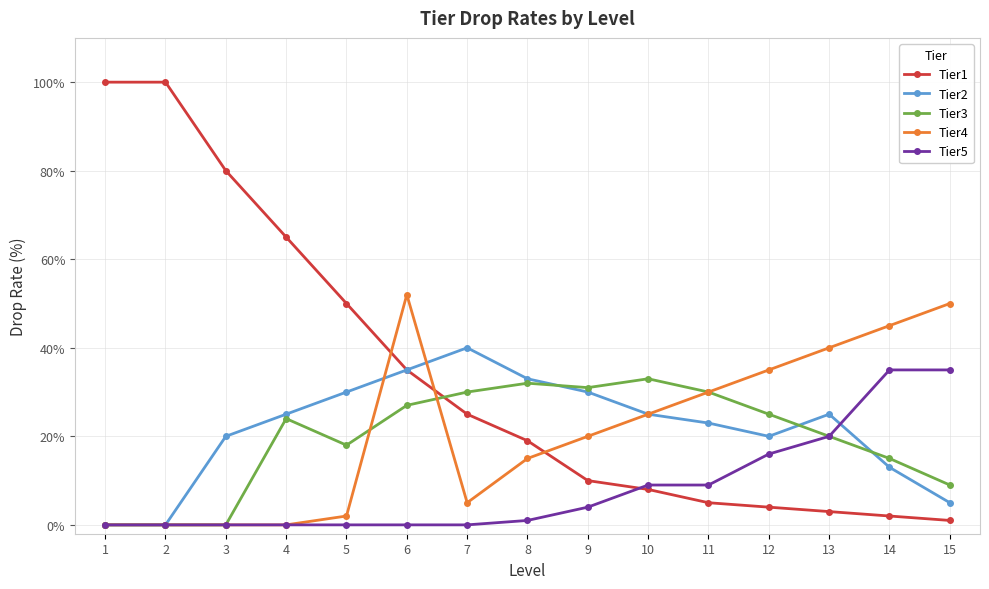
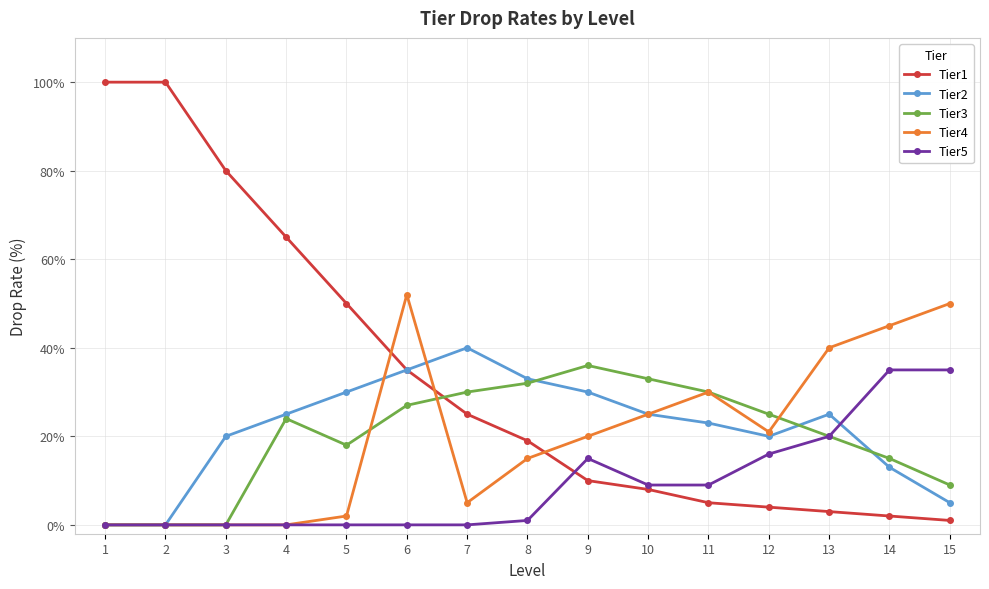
Tier3, 9: 31% -> 36%
Tier5, 9: 4% -> 15%
Tier4, 12: 35% -> 21%
